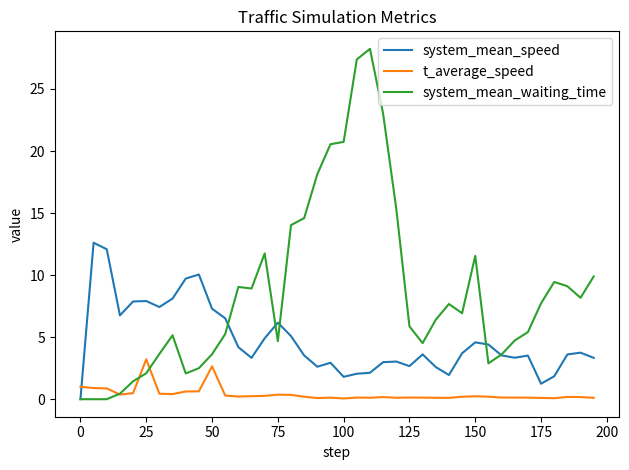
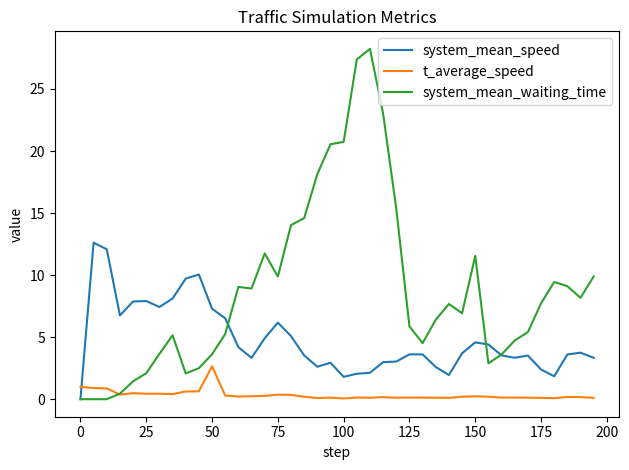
t_average_speed, 25: 3.2 -> 0.4
system_mean_waiting_time, 75: 4.7 -> 9.9
system_mean_speed, 125: 2.7 -> 3.6
system_mean_speed, 175: 1.2 -> 2.4
